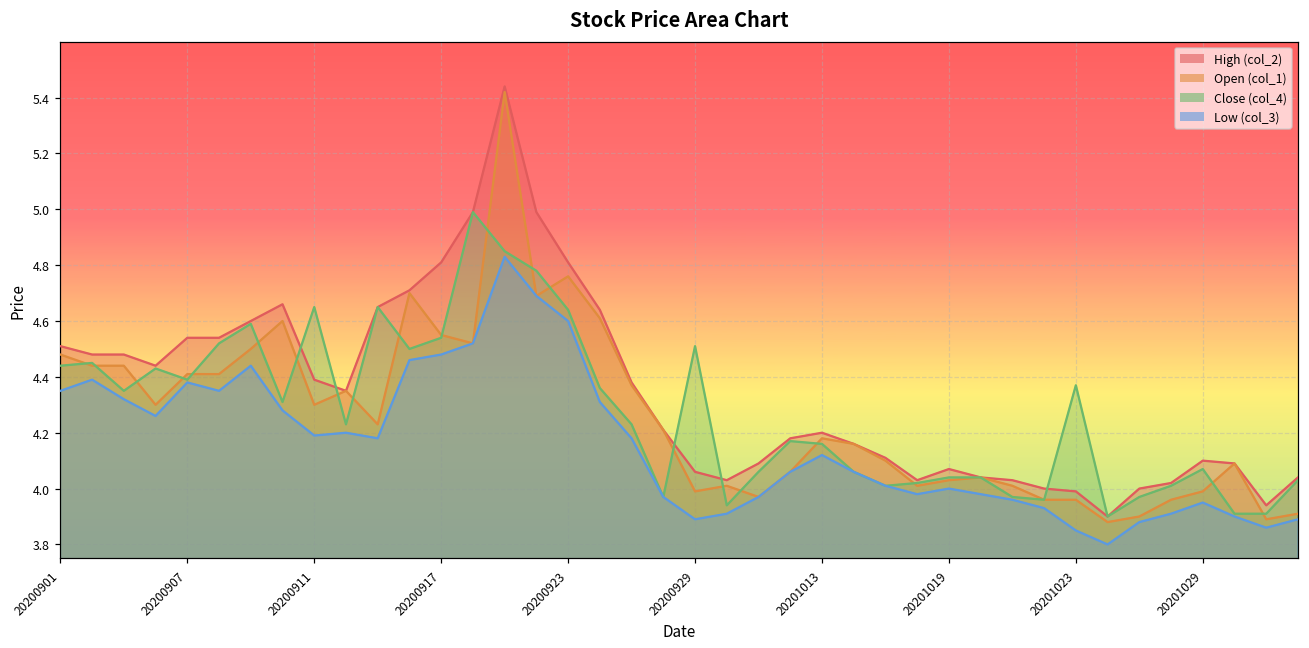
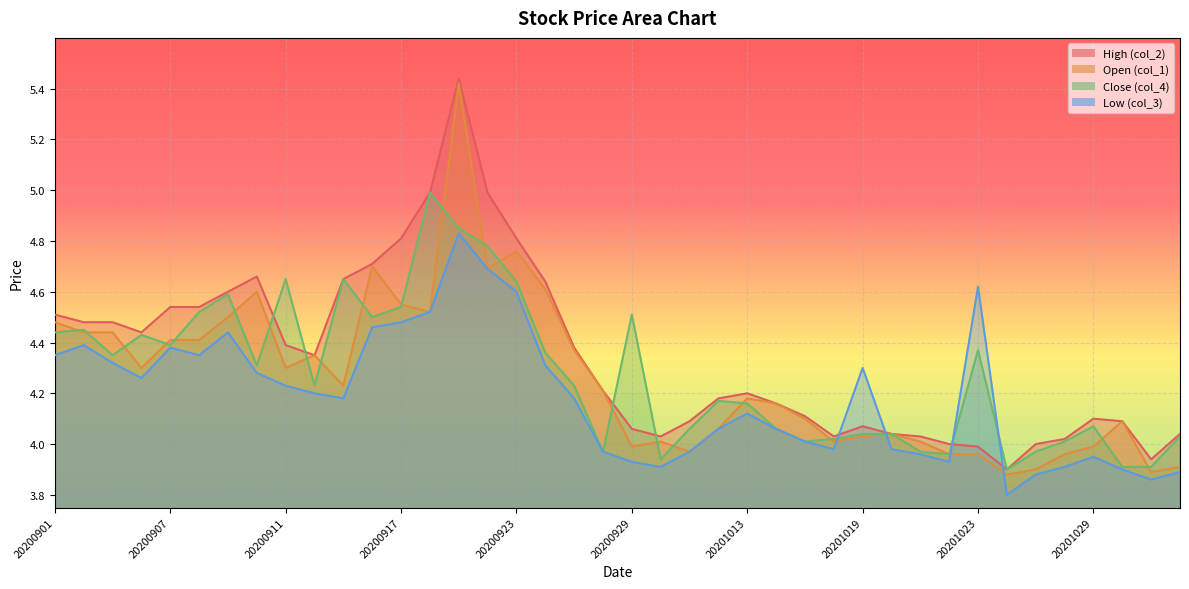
Low (col_3), 20200911: 4.19 -> 4.23
Low (col_3), 20200929: 3.89 -> 3.93
Low (col_3), 20201019: 4.0 -> 4.3
Low (col_3), 20201023: 3.85 -> 4.62
